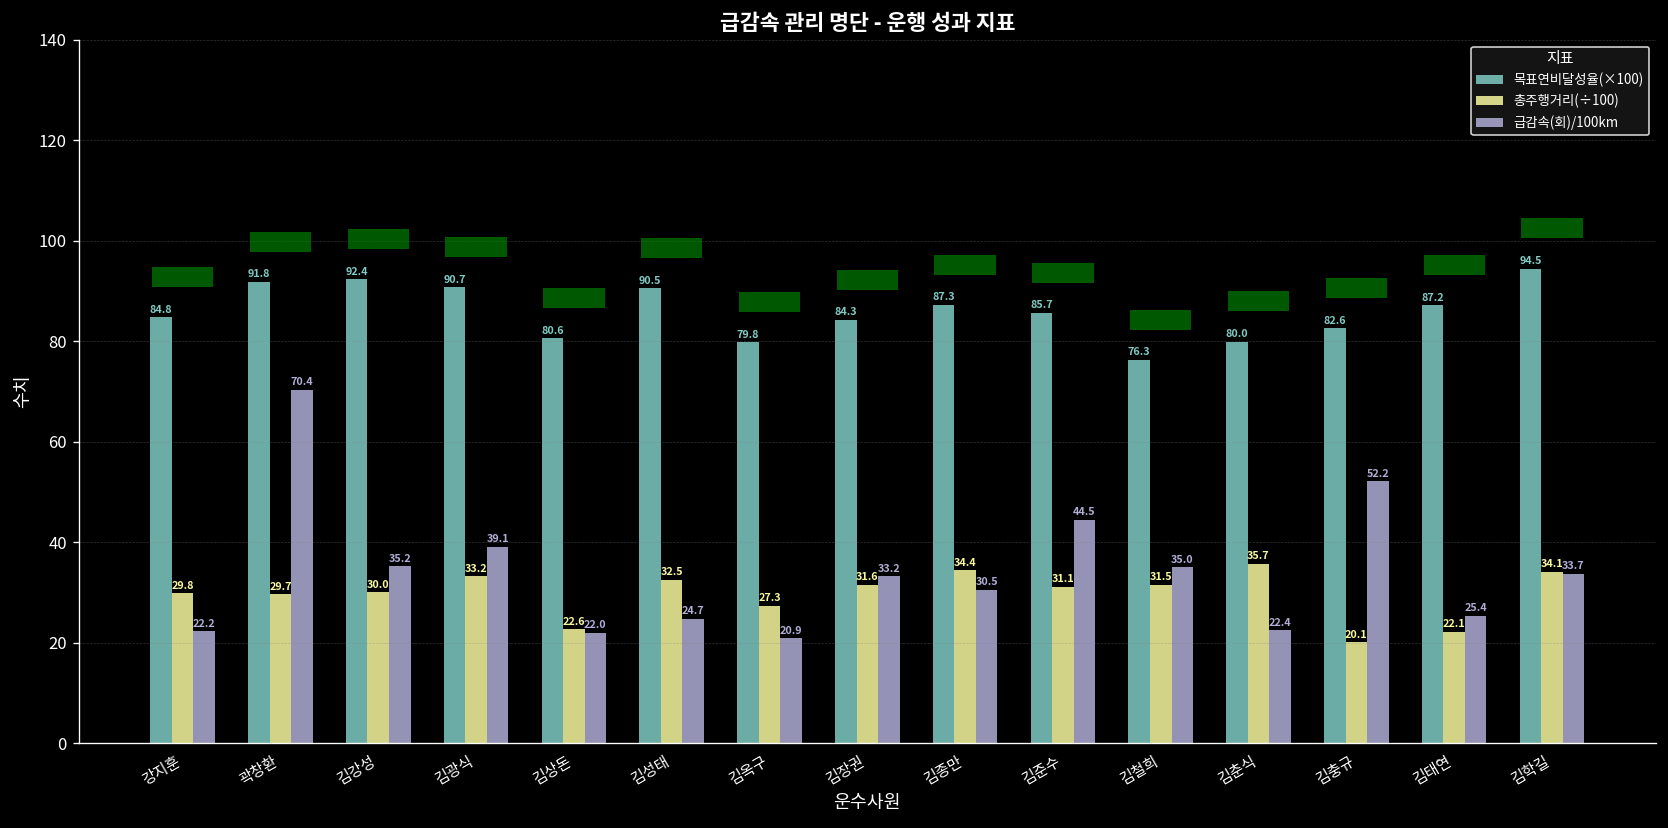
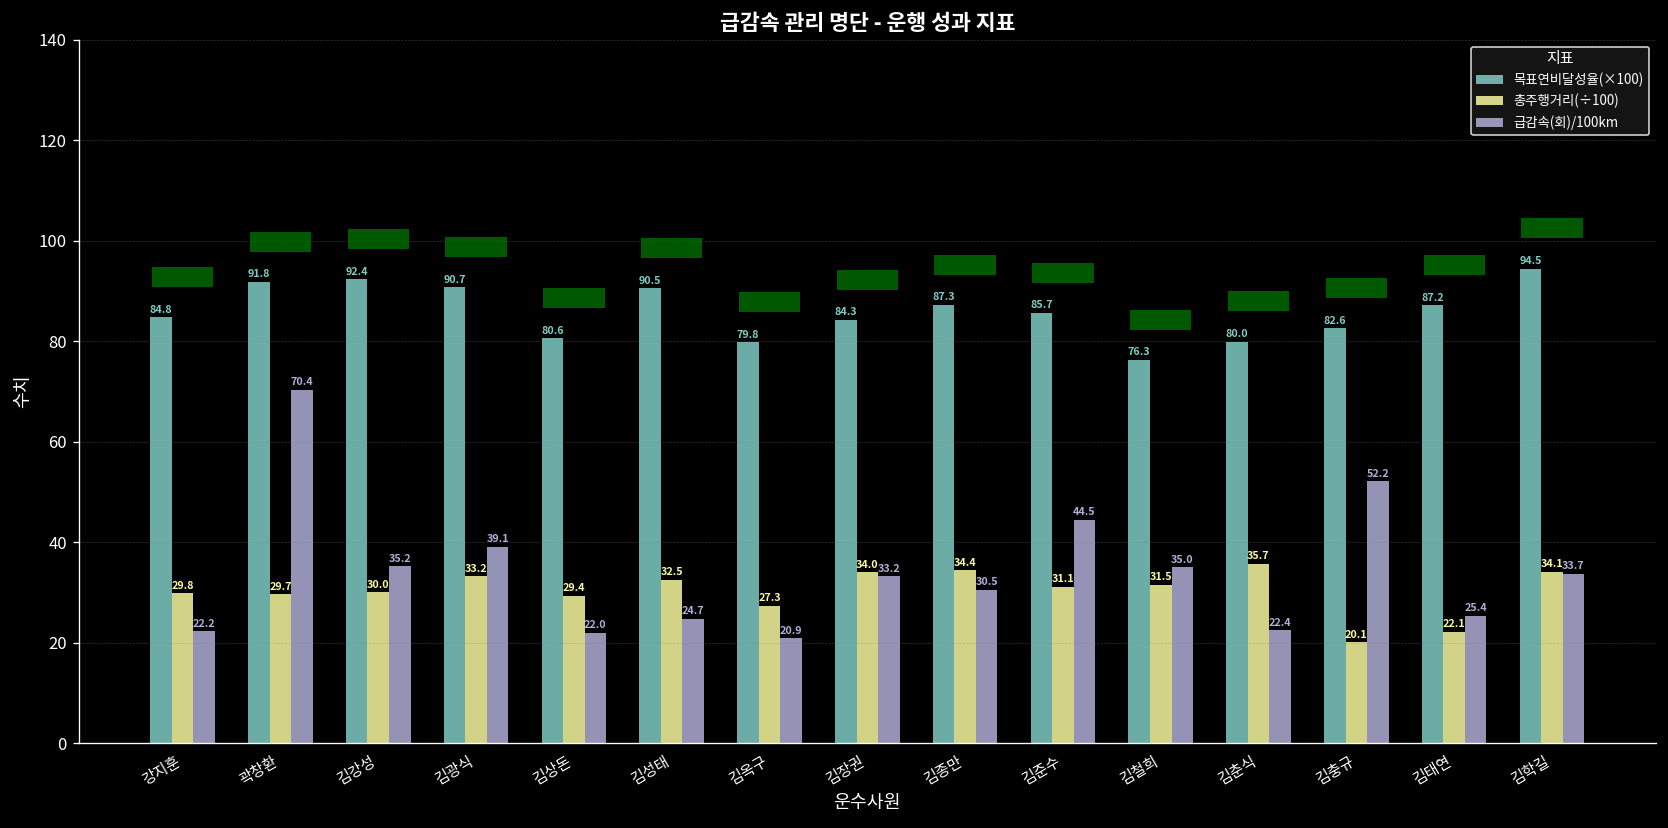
총주행거리(÷100), 김상돈: 22.6 -> 29.4
총주행거리(÷100), 김장권: 31.6 -> 34.0
